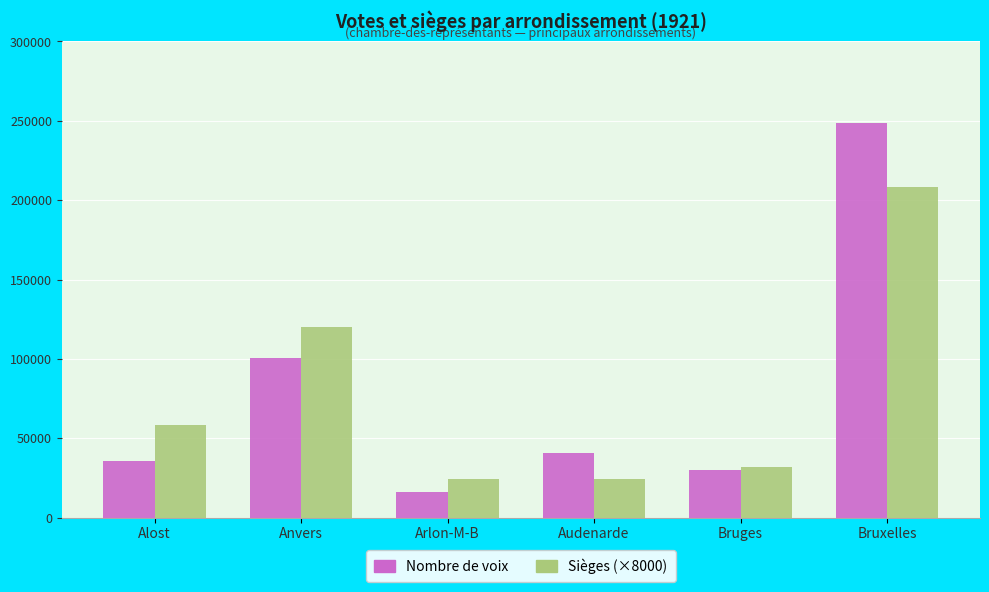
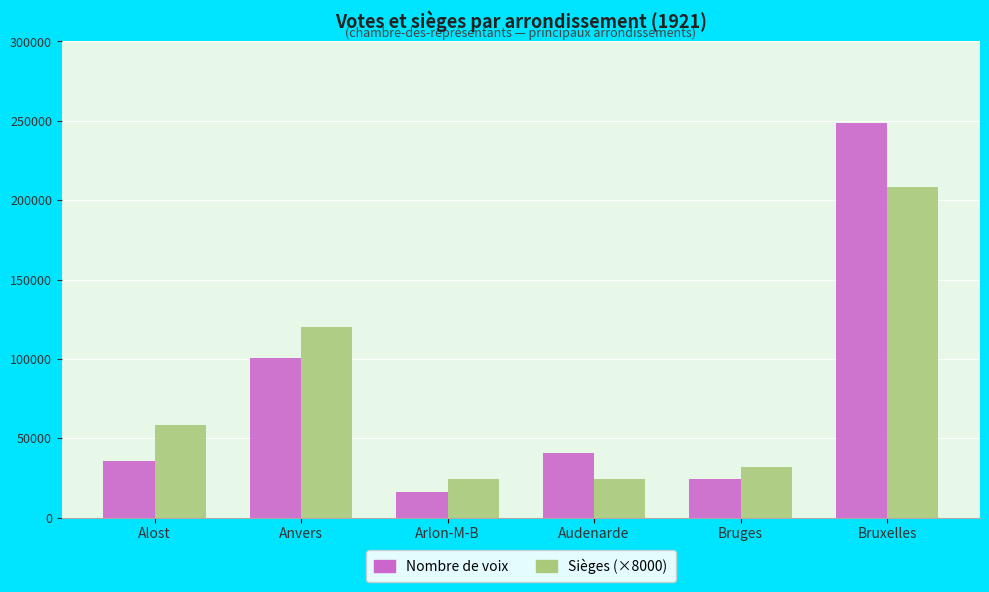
Nombre de voix, Bruges: 30000 -> 25000
